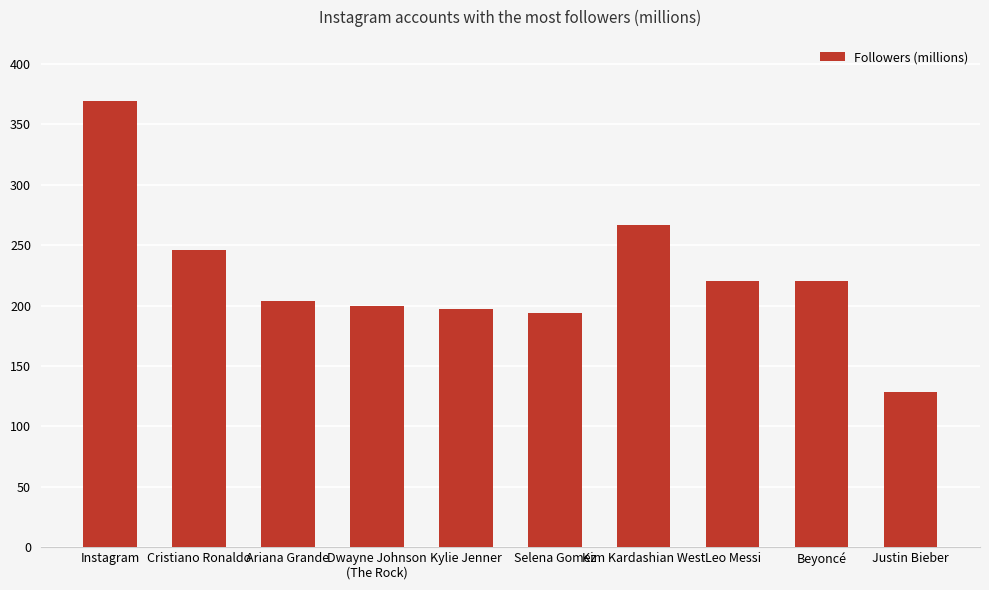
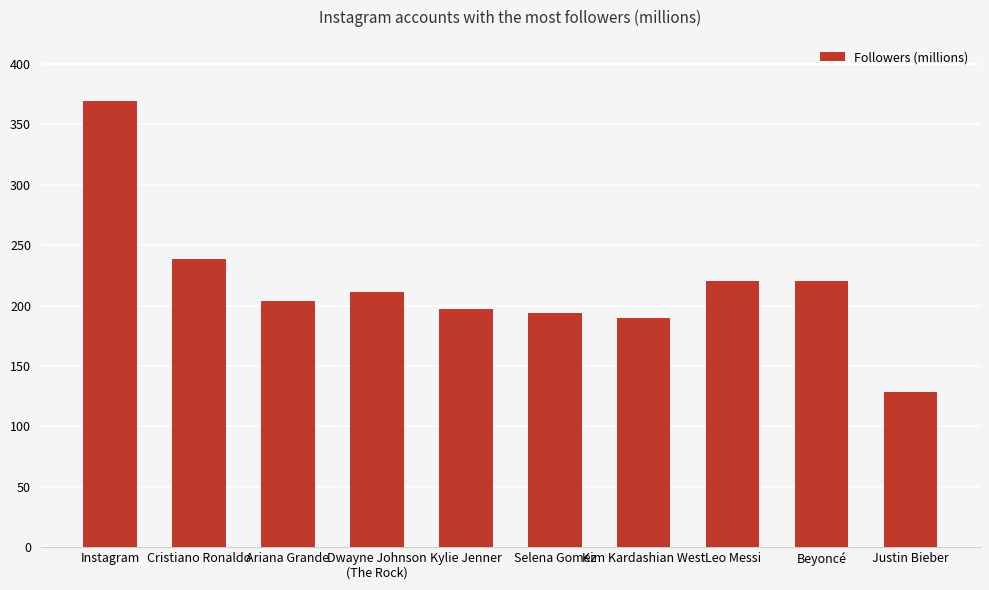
Cristiano Ronaldo: 246 -> 239
Dwayne Johnson (The Rock): 200 -> 211
Kim Kardashian West: 267 -> 189
